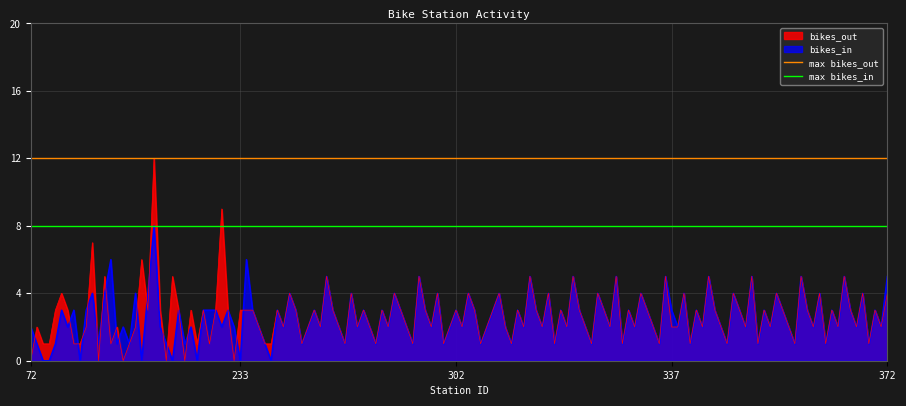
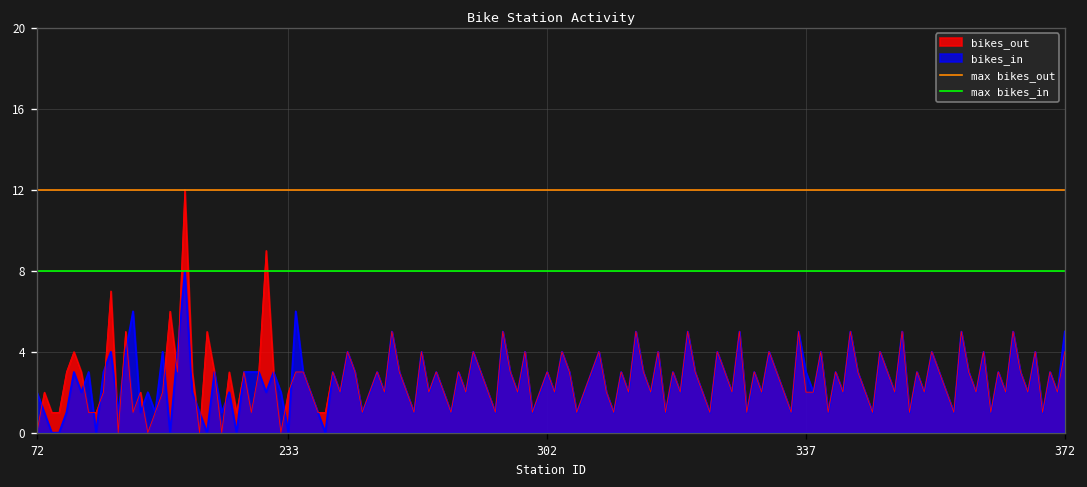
bikes_out, 233: 3 -> 2
